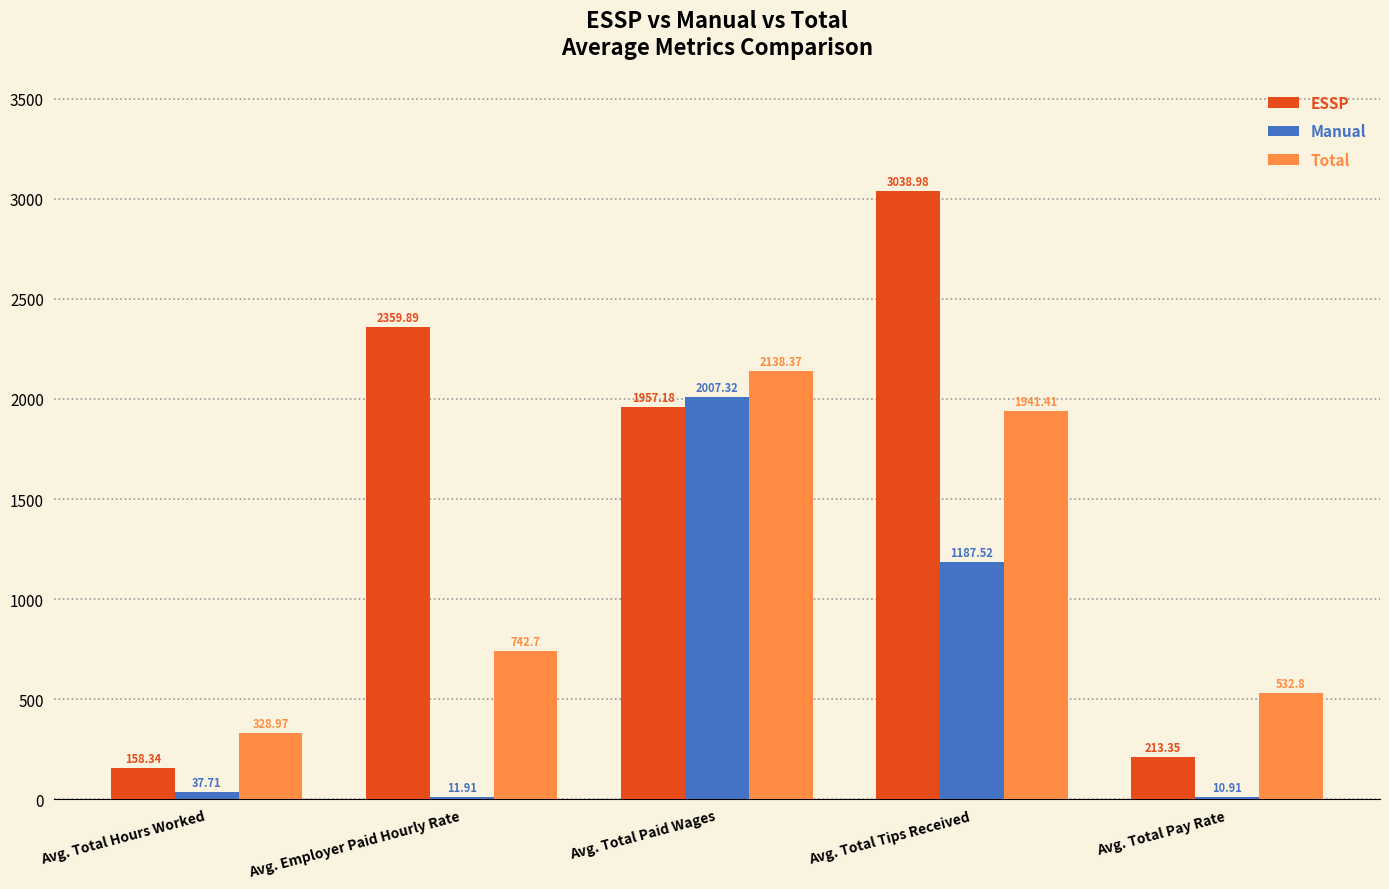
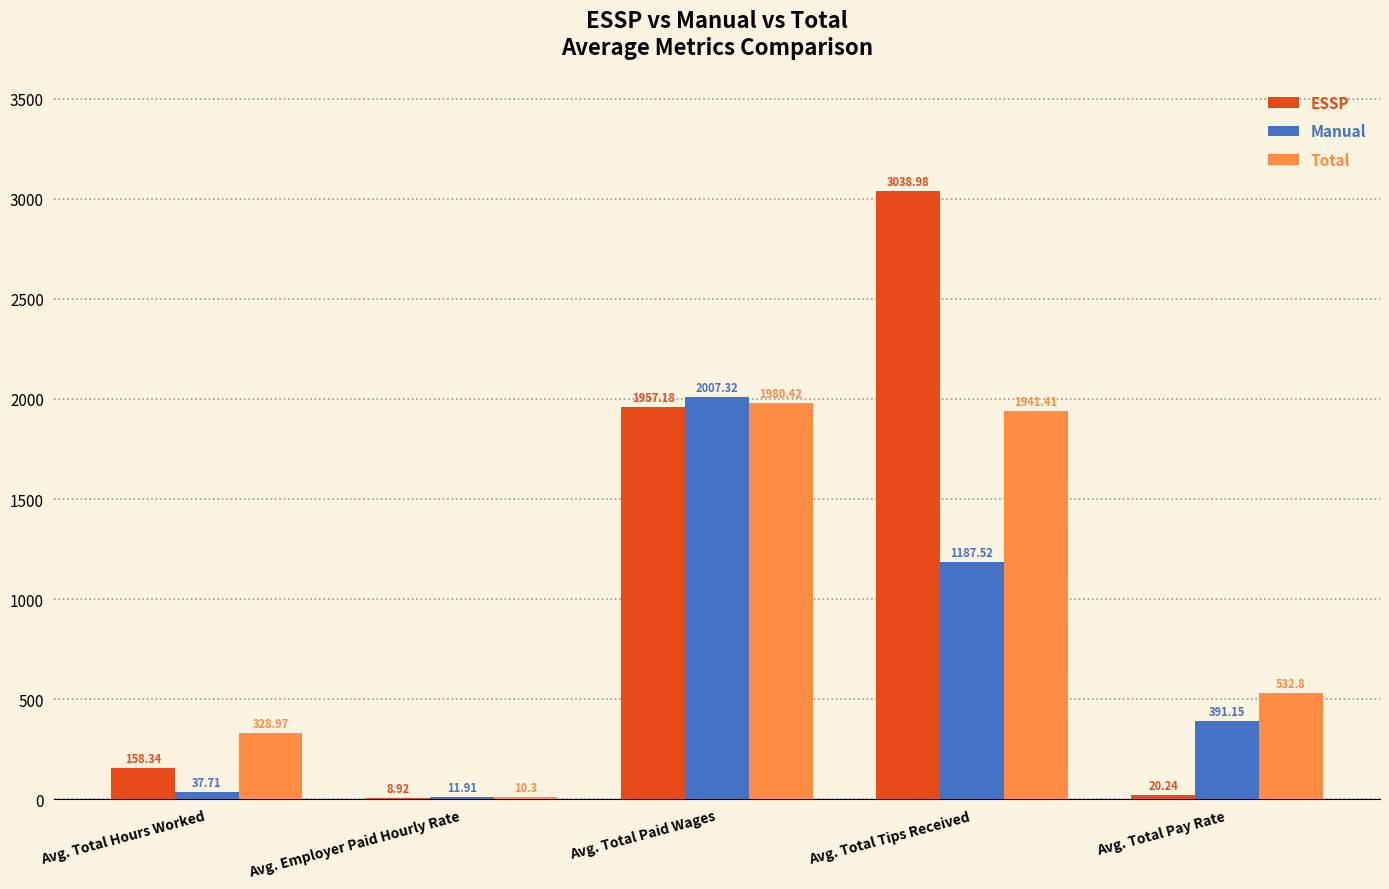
ESSP, Avg. Employer Paid Hourly Rate: 2359.89 -> 8.92
Total, Avg. Employer Paid Hourly Rate: 742.7 -> 10.3
Total, Avg. Total Paid Wages: 2138.37 -> 1980.42
ESSP, Avg. Total Pay Rate: 213.35 -> 20.24
Manual, Avg. Total Pay Rate: 10.91 -> 391.15
